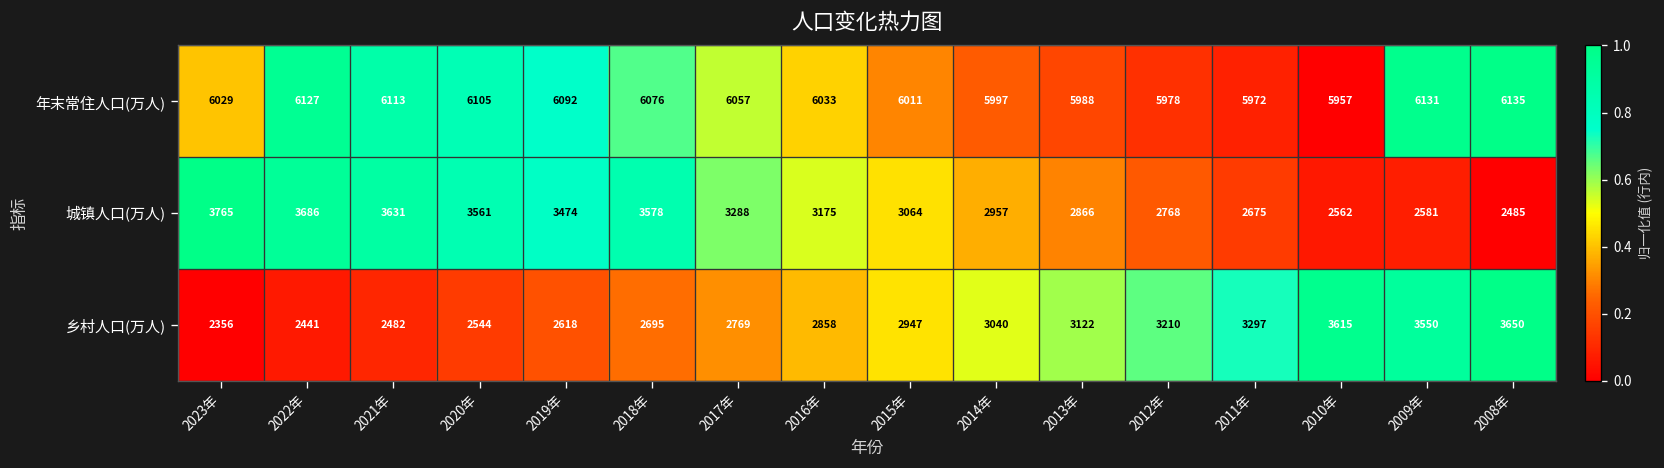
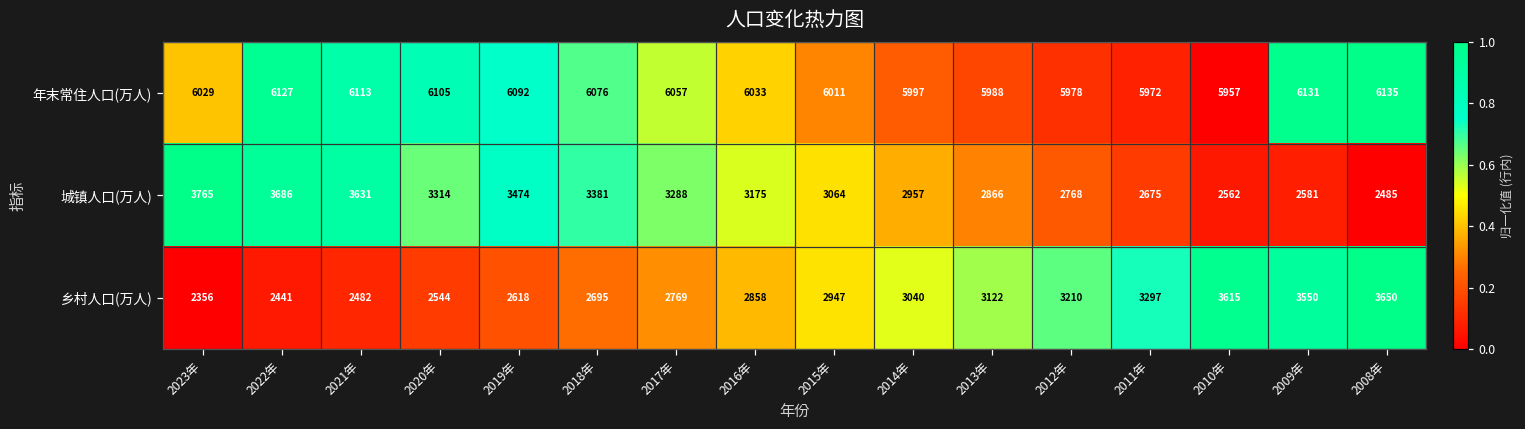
城镇人口(万人), 2020年: 3561 -> 3314
城镇人口(万人), 2018年: 3578 -> 3381
